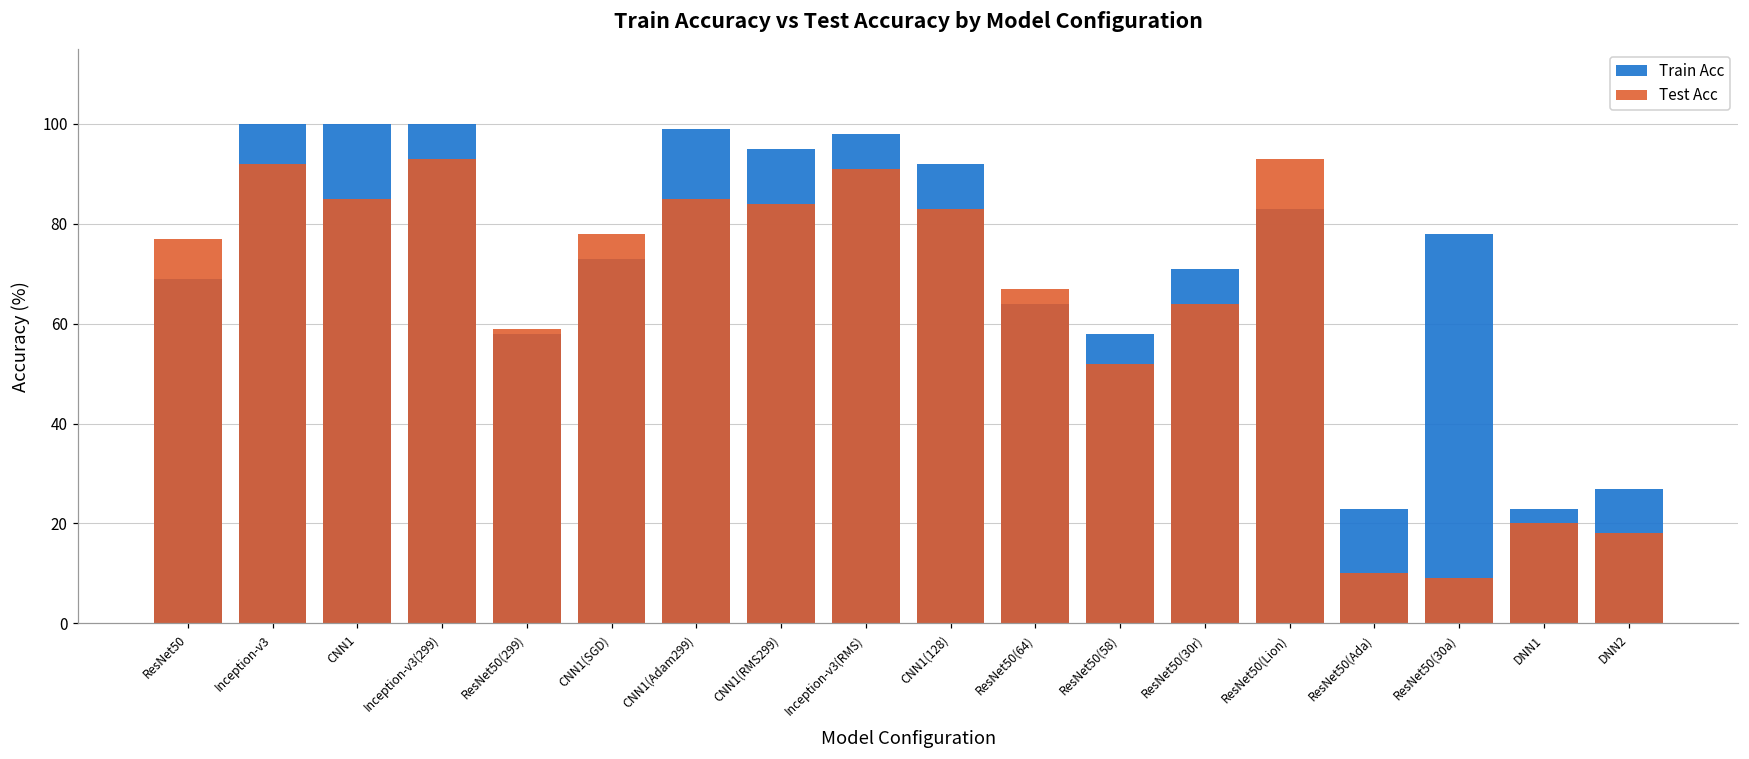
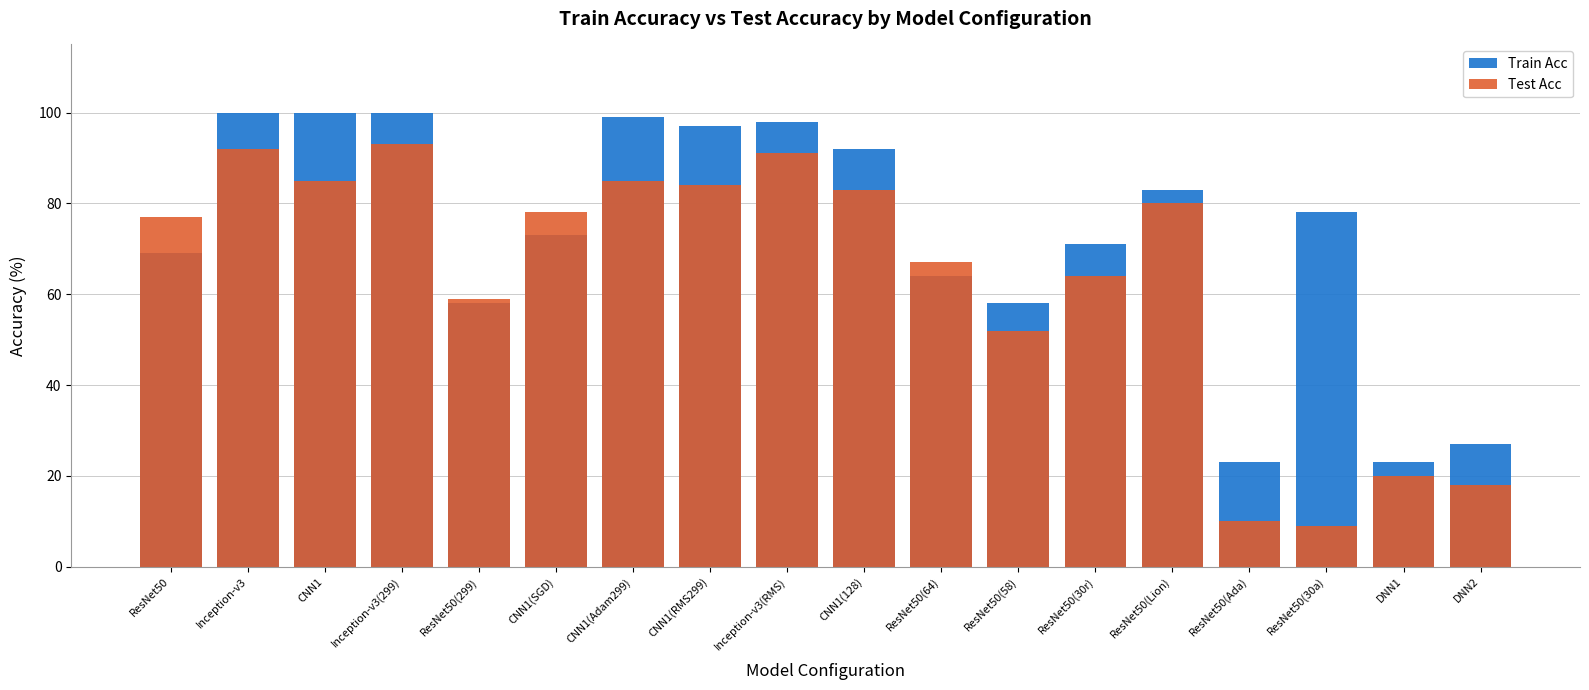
Train Acc, CNN1(RMS299): 95 -> 97
Test Acc, ResNet50(Lion): 93 -> 80
